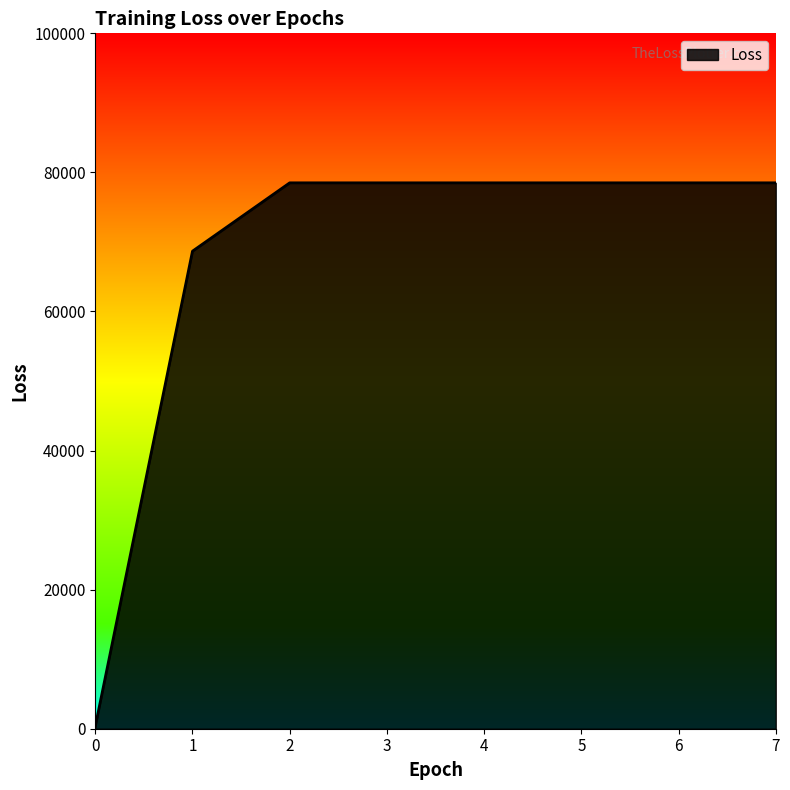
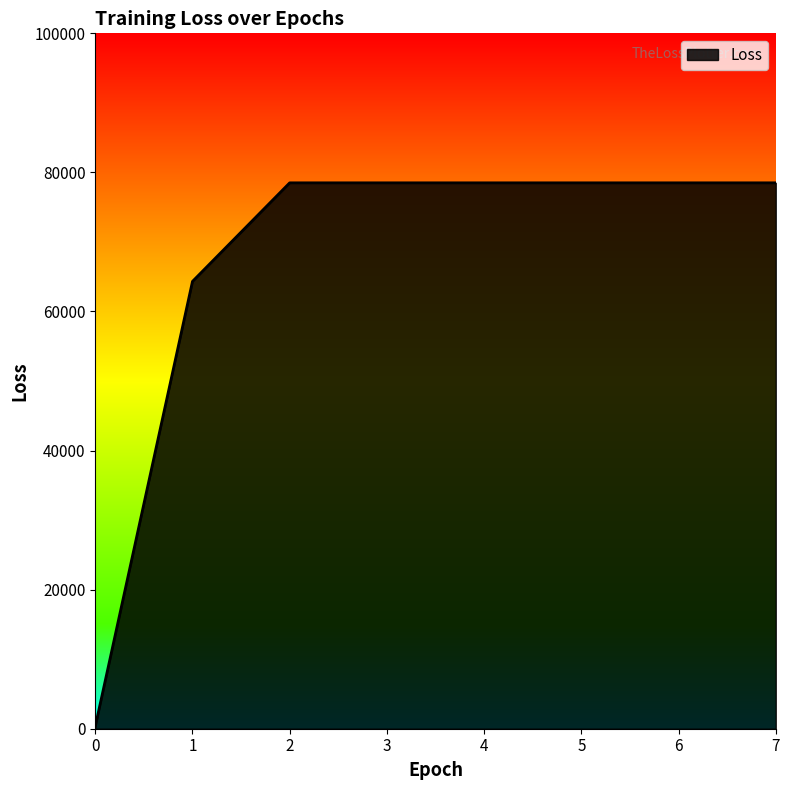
1: 69000 -> 64000
